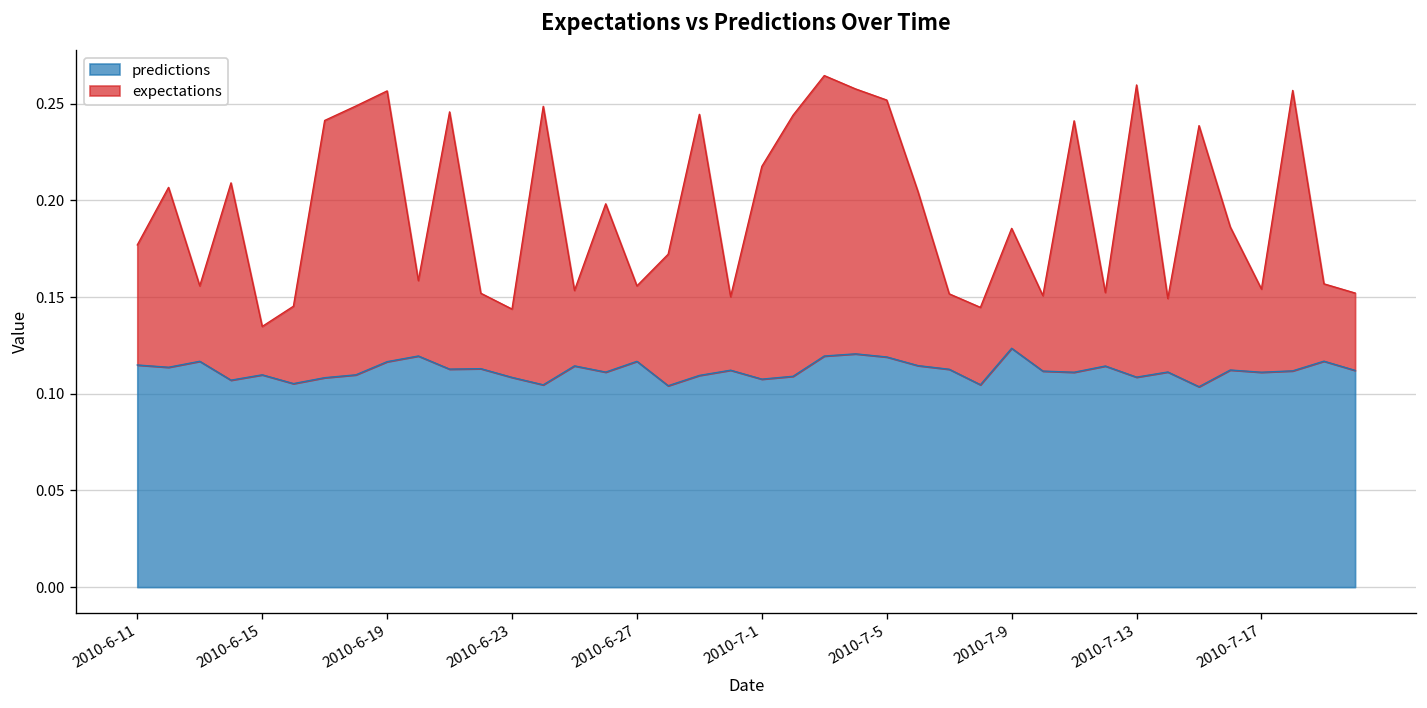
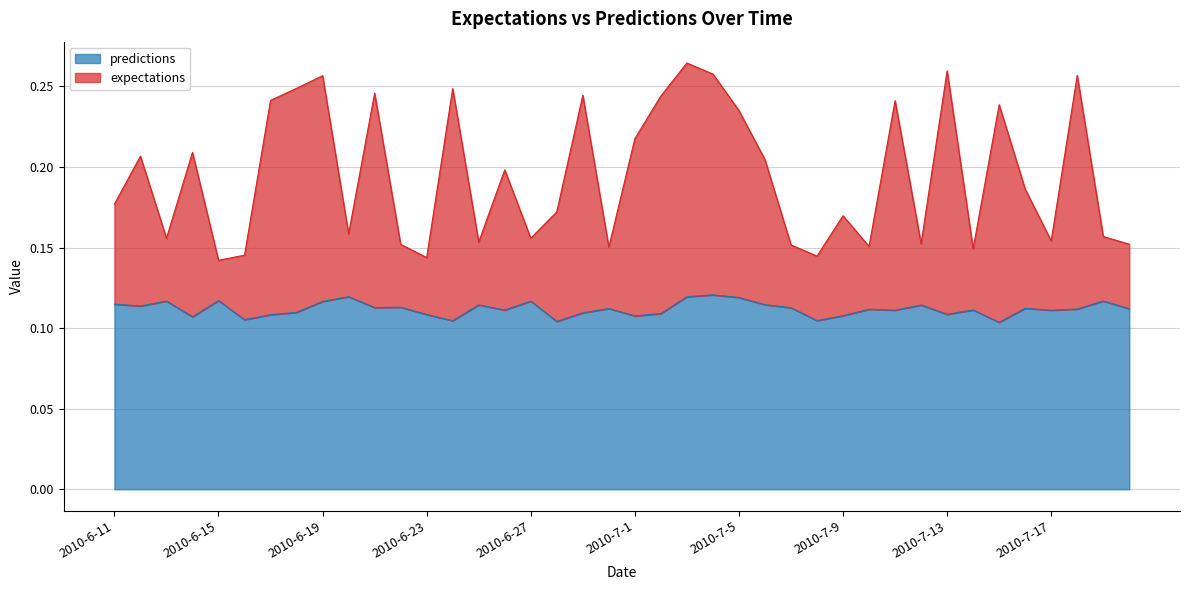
predictions, 2010-6-15: 0.110 -> 0.117
expectations, 2010-7-5: 0.133 -> 0.116
predictions, 2010-7-9: 0.124 -> 0.108
